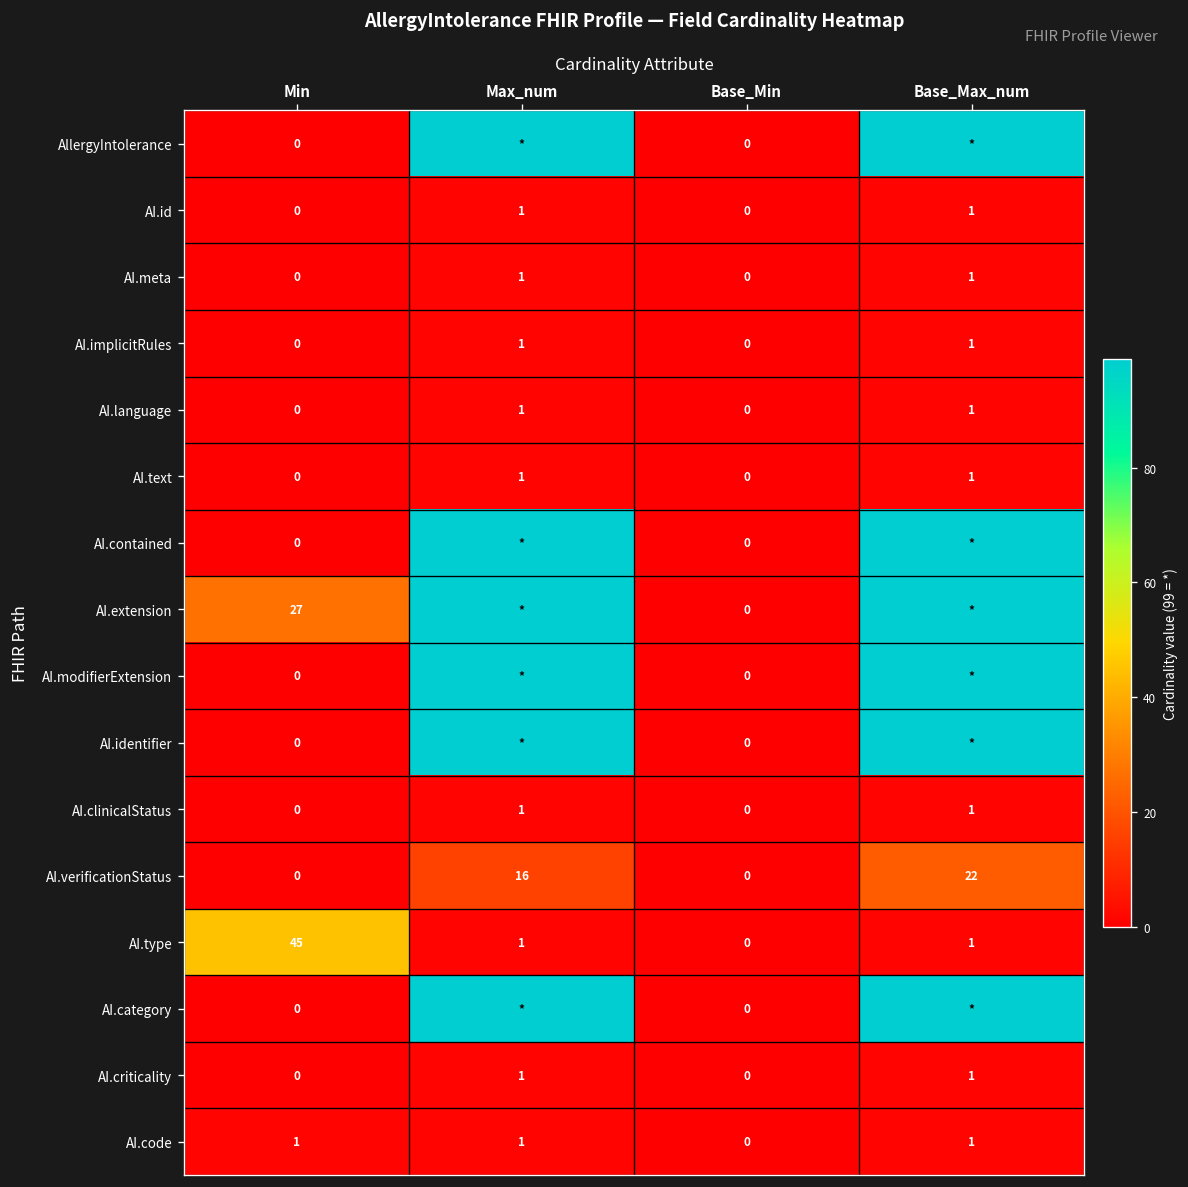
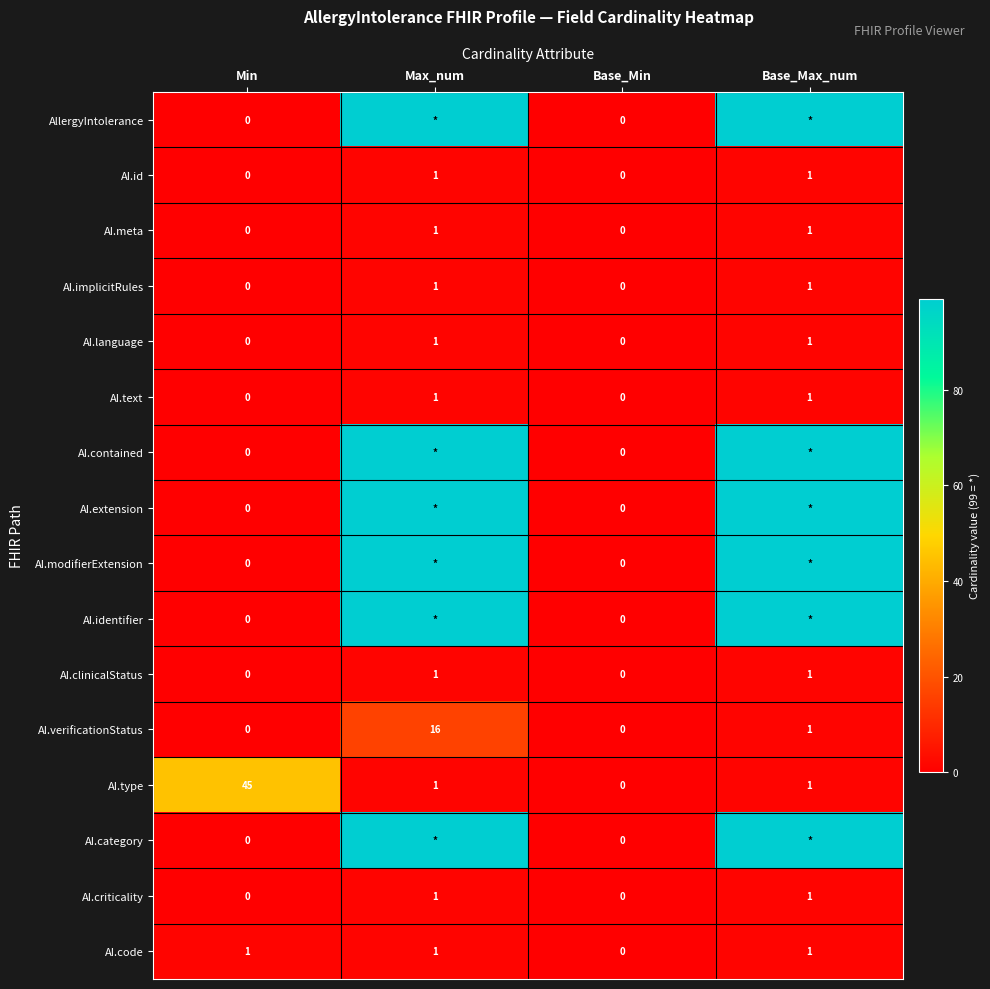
AI.extension, Min: 27 -> 0
AI.verificationStatus, Base_Max_num: 22 -> 1
